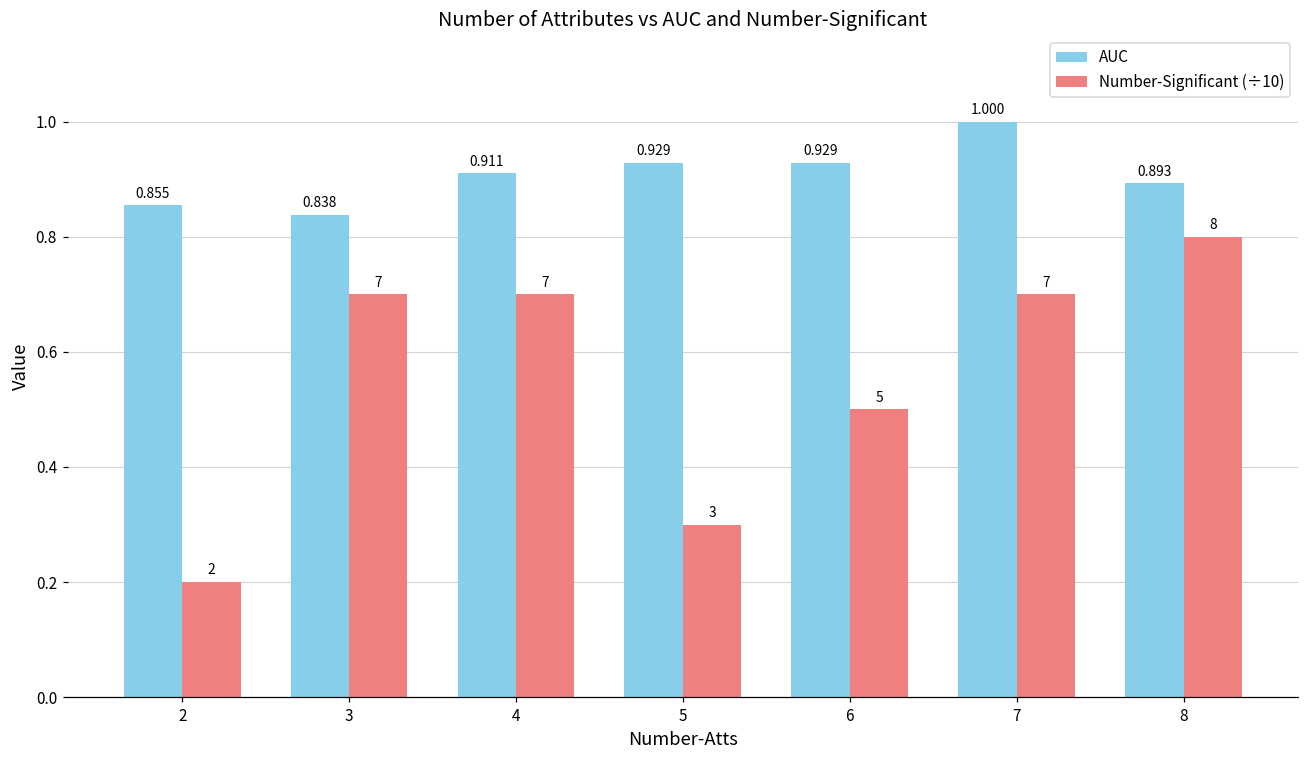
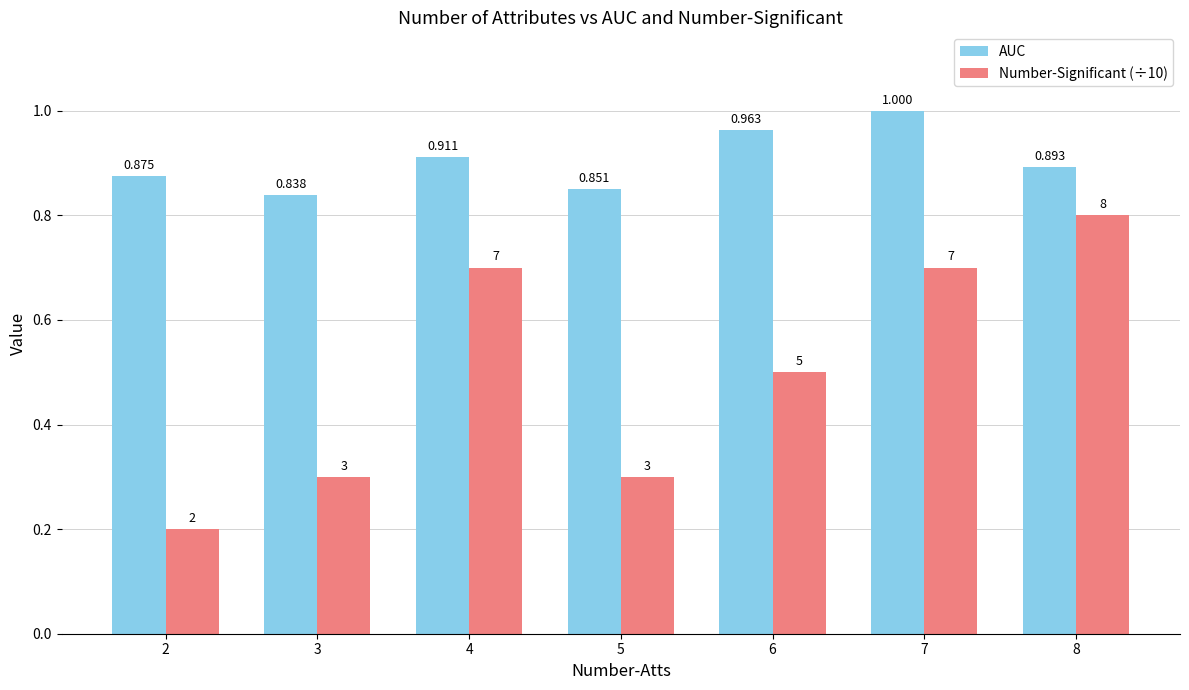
AUC, 2: 0.855 -> 0.875
Number-Significant (÷10), 3: 7 -> 3
AUC, 5: 0.929 -> 0.851
AUC, 6: 0.929 -> 0.963
